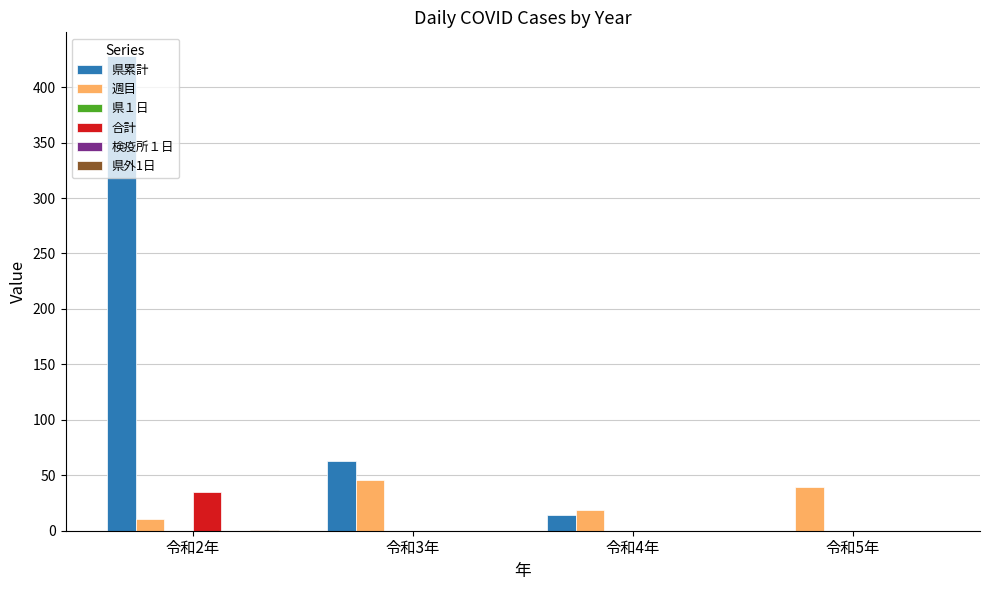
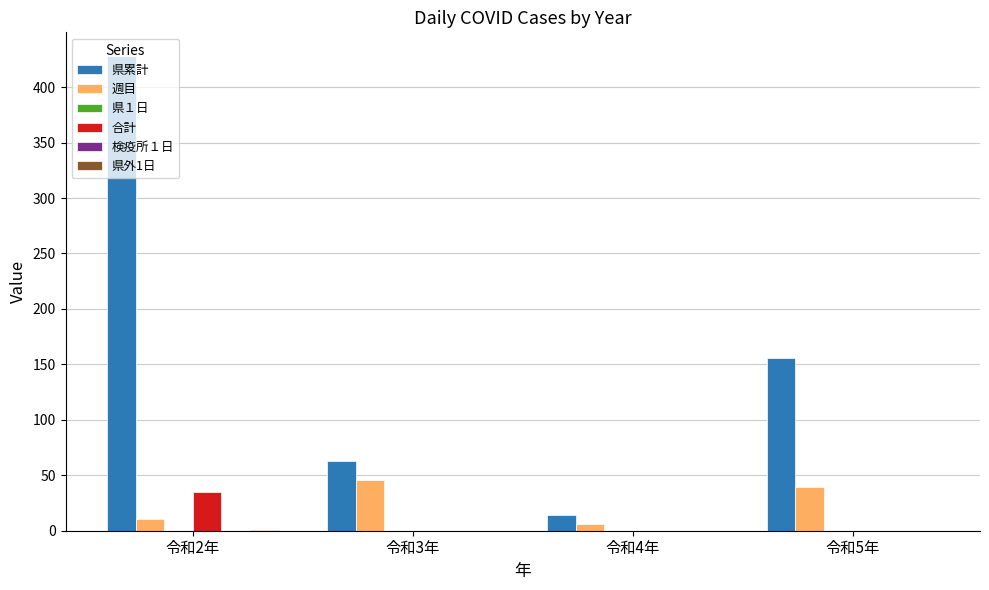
週目, 令和4年: 19 -> 6
県累計, 令和5年: 0 -> 156
